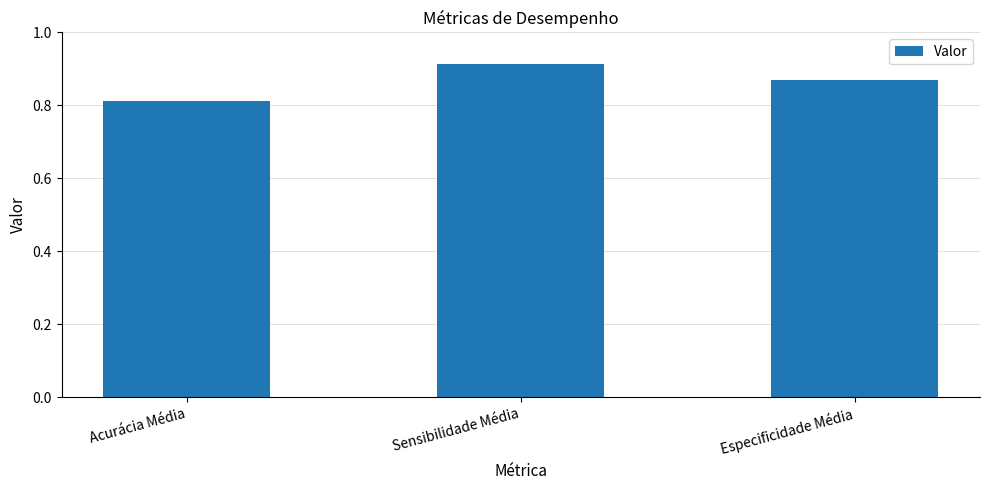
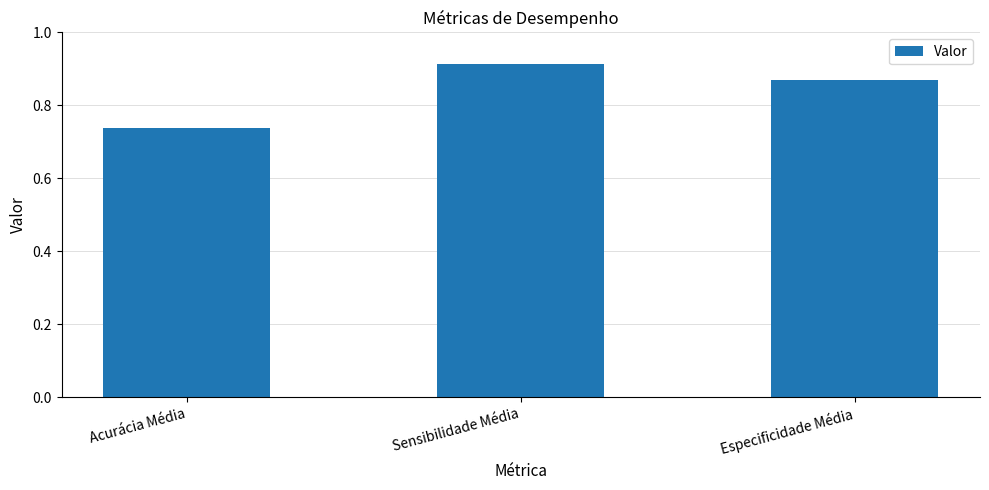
Acurácia Média: 0.81 -> 0.74
